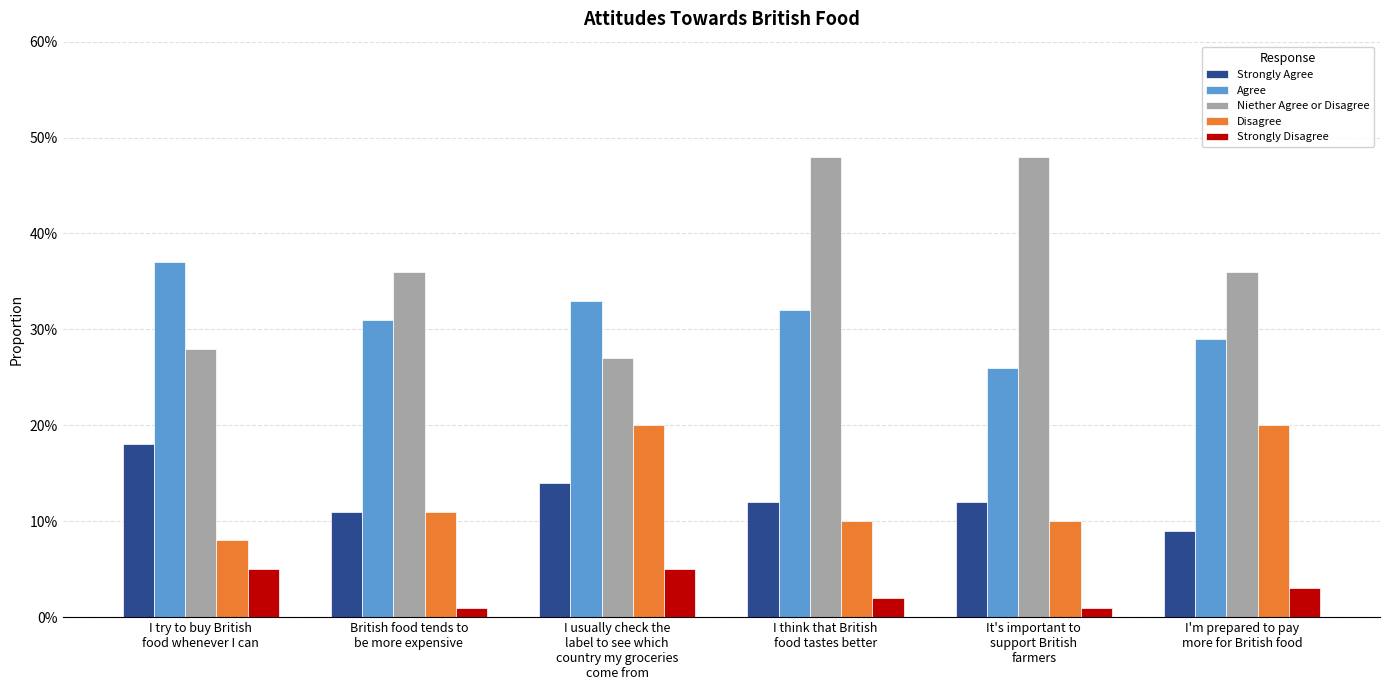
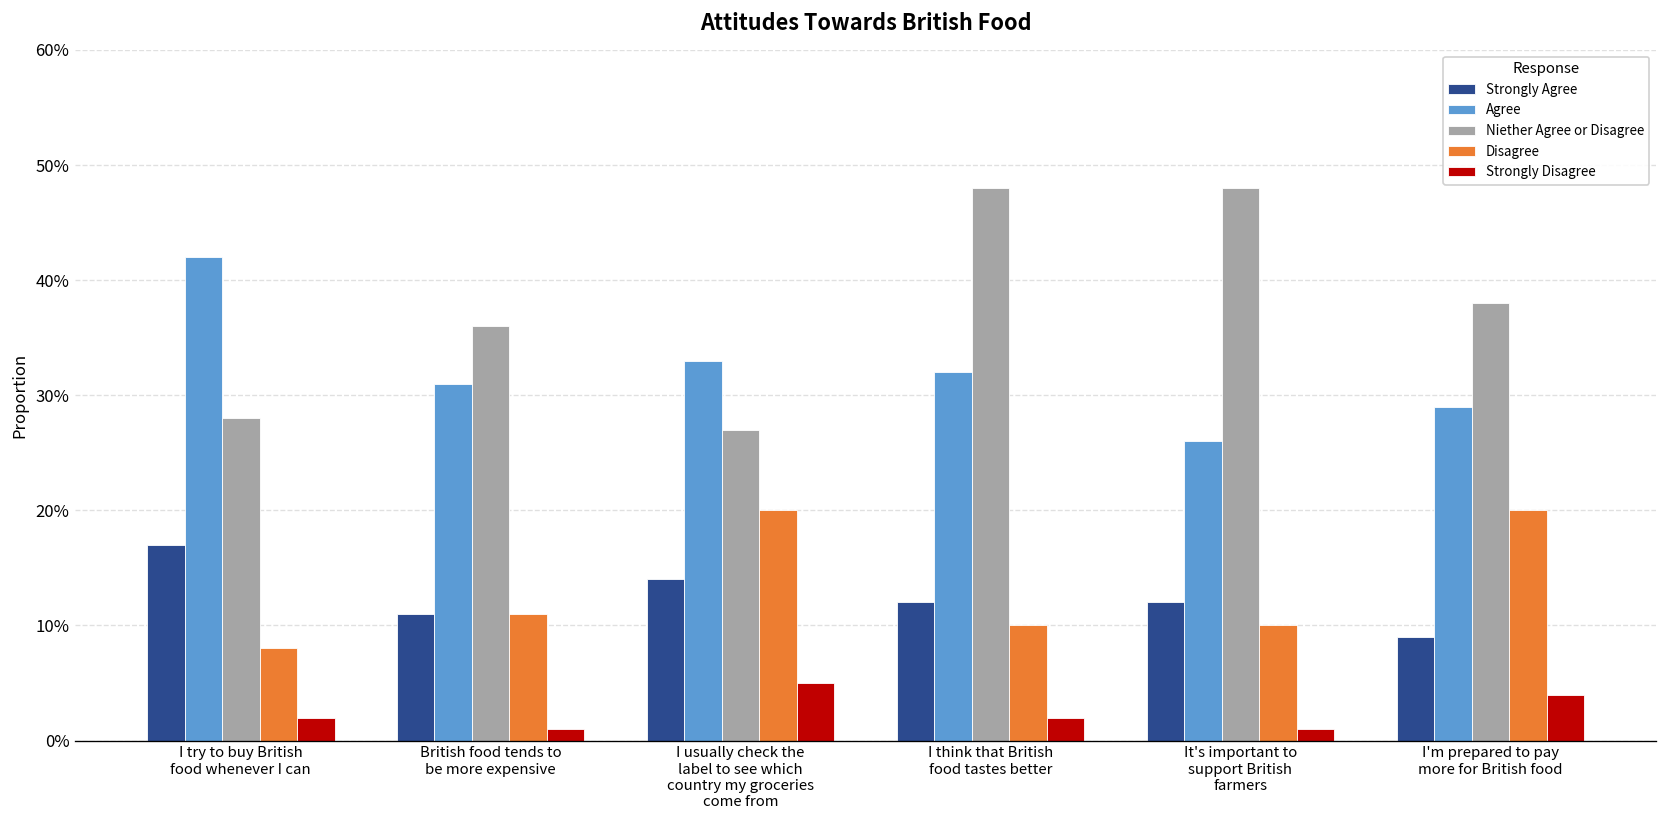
Strongly Agree, I try to buy British food whenever I can: 18% -> 17%
Agree, I try to buy British food whenever I can: 37% -> 42%
Strongly Disagree, I try to buy British food whenever I can: 5% -> 2%
Niether Agree or Disagree, I'm prepared to pay more for British food: 36% -> 38%
Strongly Disagree, I'm prepared to pay more for British food: 3% -> 4%
